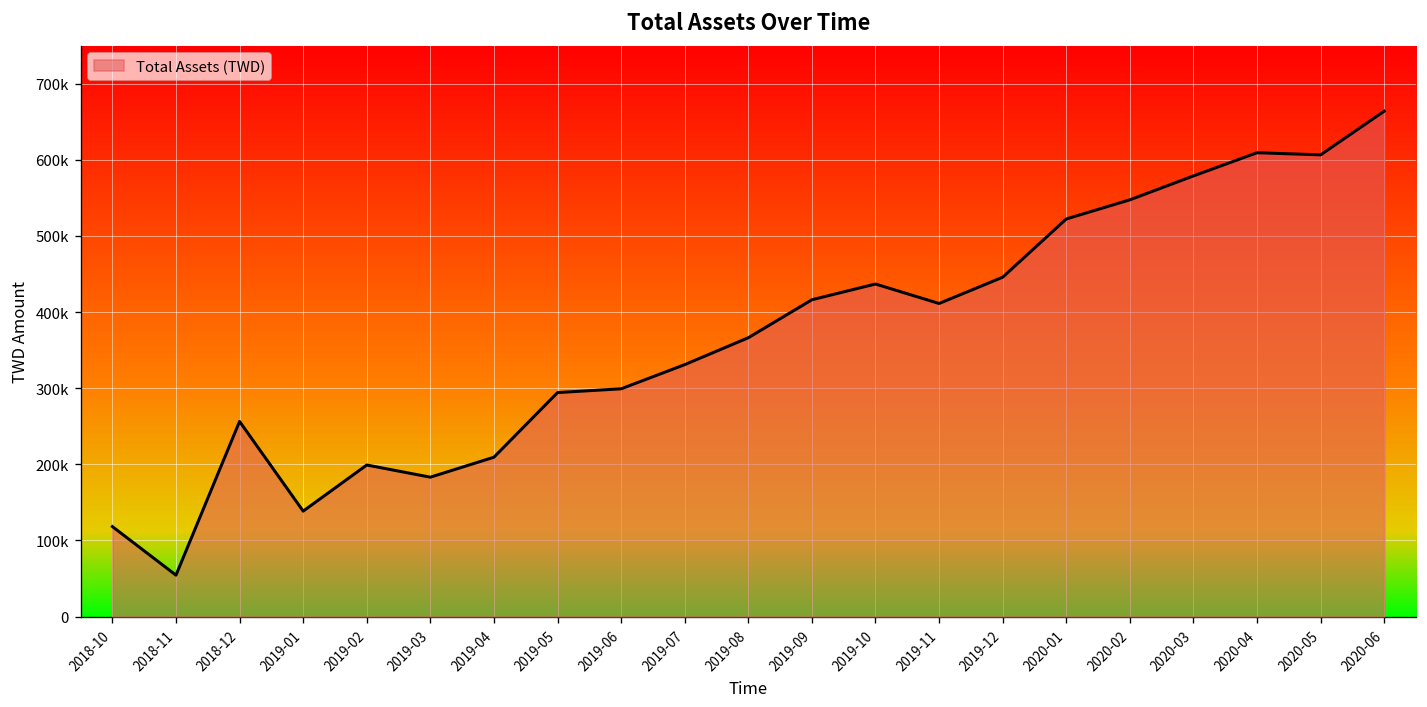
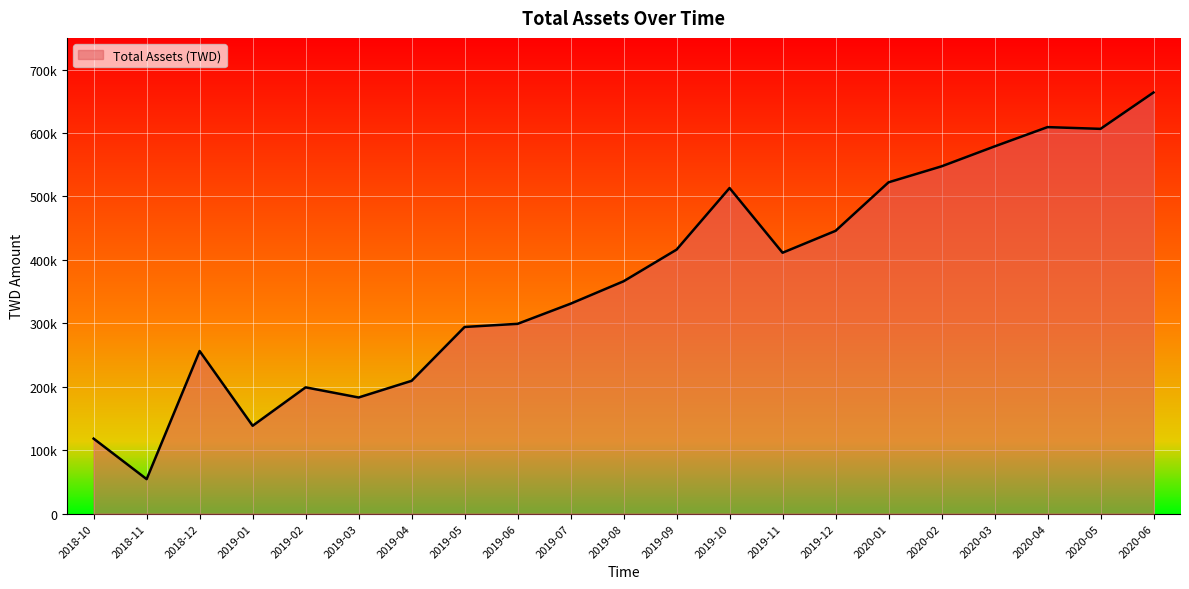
Total Assets (TWD), 2019-10: 440000 -> 510000
